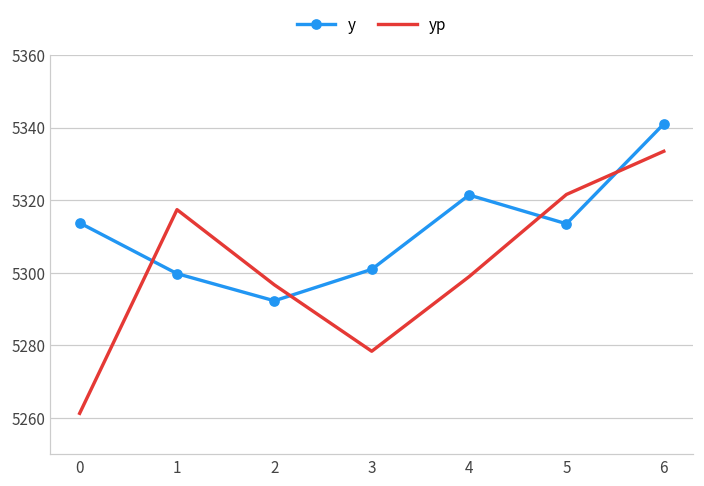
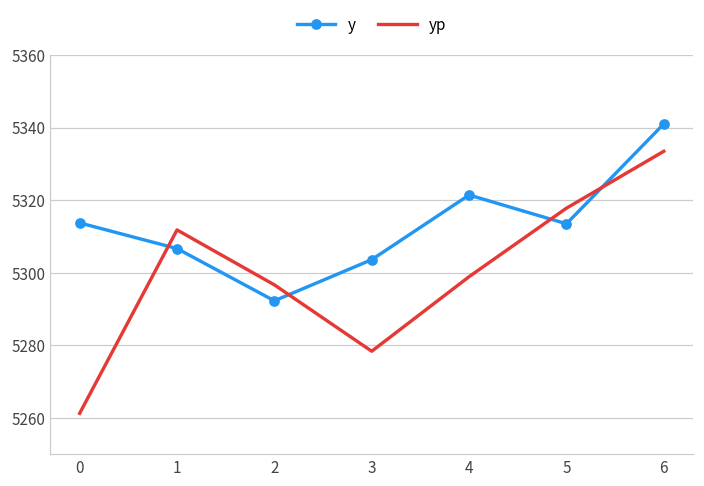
y, 1: 5300 -> 5307
yp, 1: 5317 -> 5312
y, 3: 5301 -> 5304
yp, 5: 5322 -> 5318
